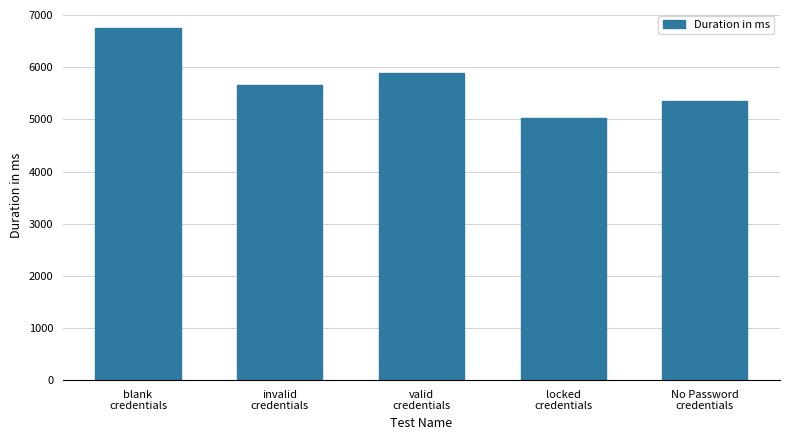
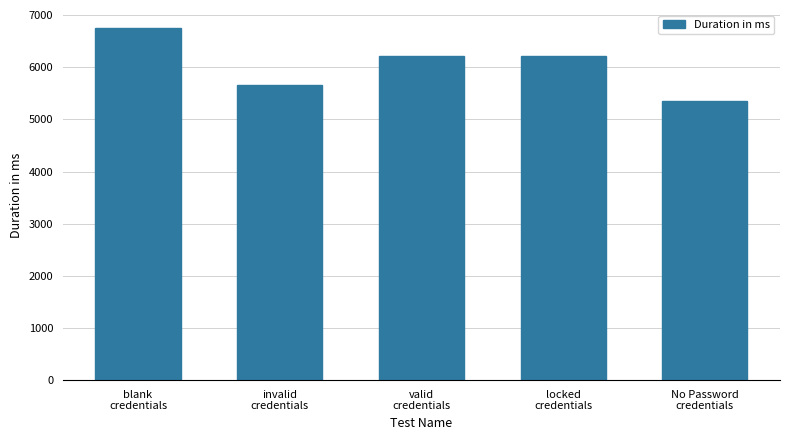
valid credentials: 5900 -> 6200
locked credentials: 5000 -> 6200
